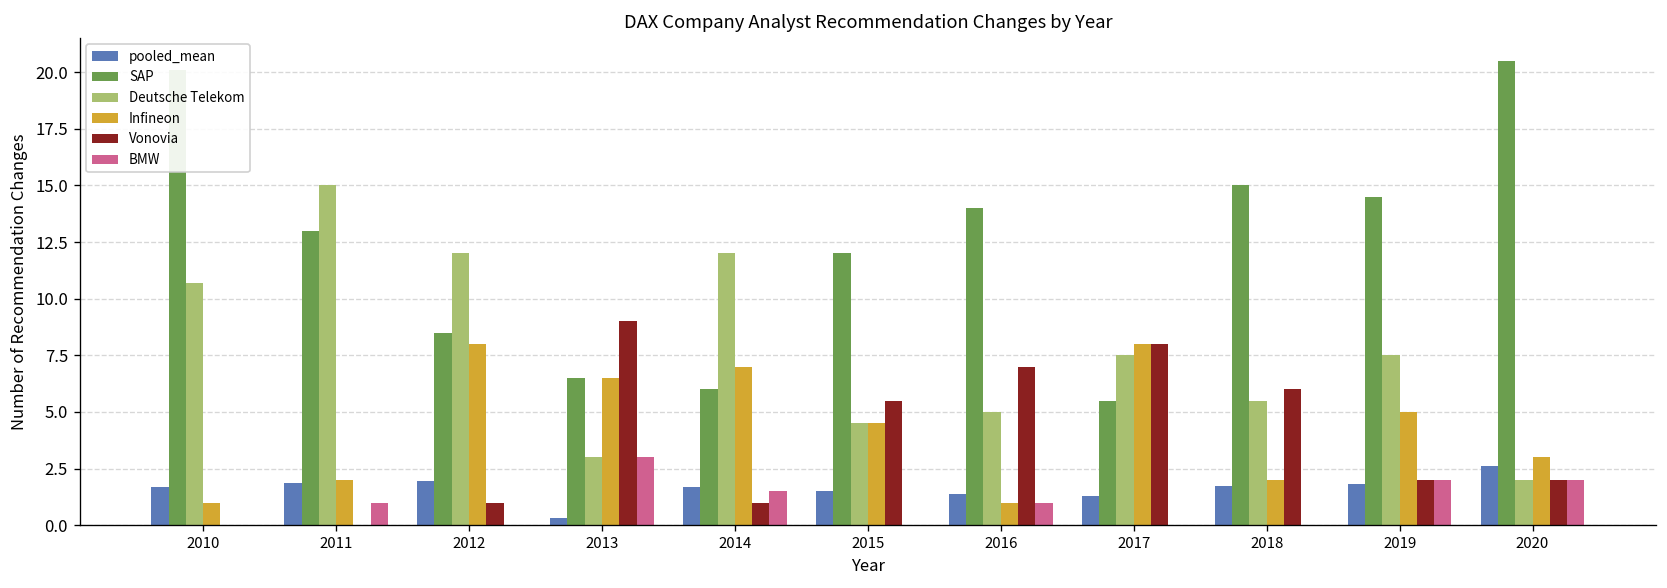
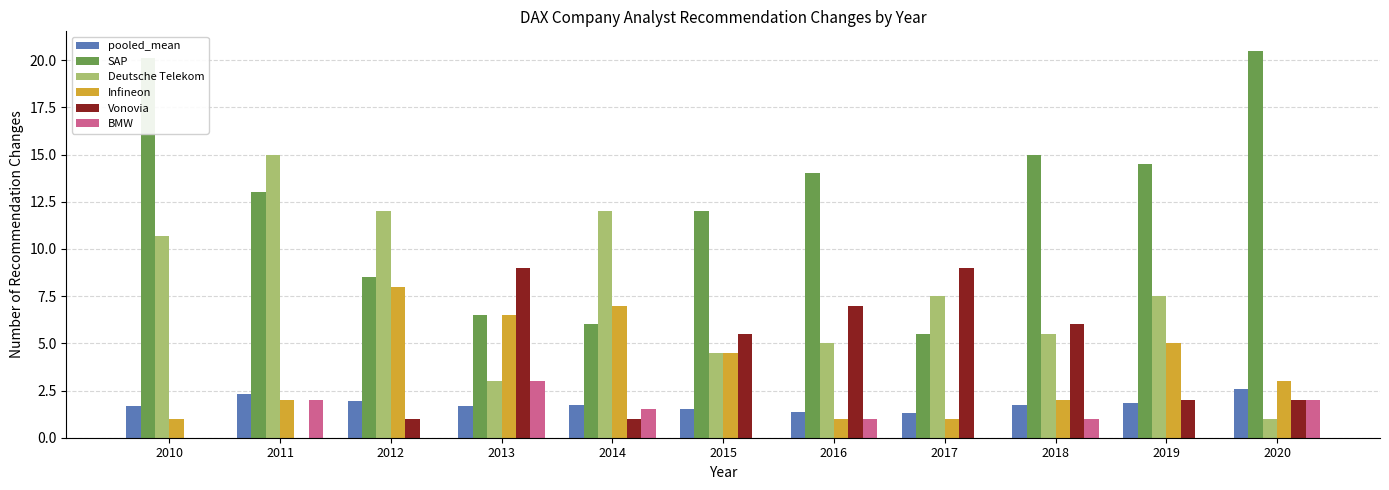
pooled_mean, 2011: 1.9 -> 2.3
BMW, 2011: 1 -> 2
pooled_mean, 2013: 0.3 -> 1.7
Infineon, 2017: 8 -> 1
Vonovia, 2017: 8 -> 9
BMW, 2018: 0 -> 1
BMW, 2019: 2 -> 0
Deutsche Telekom, 2020: 2 -> 1
